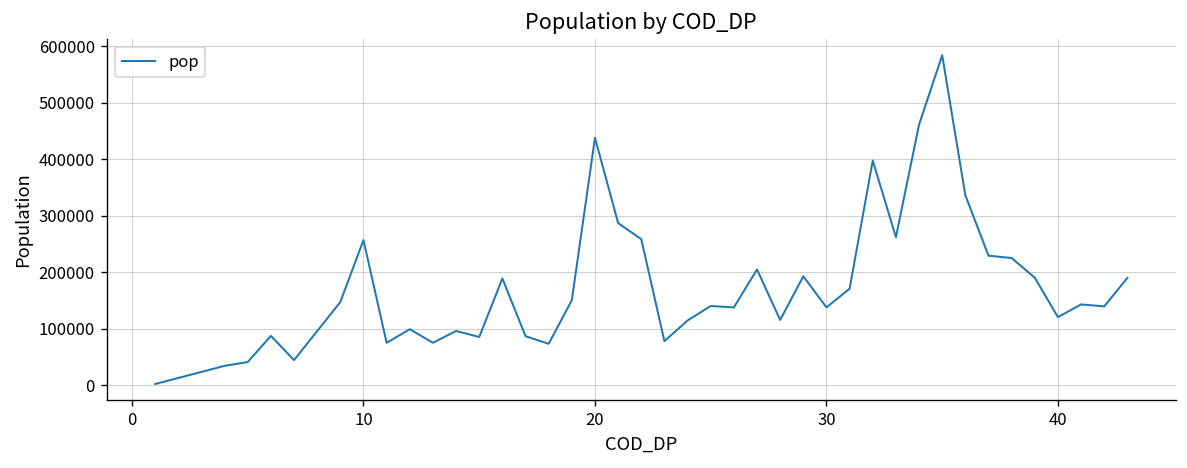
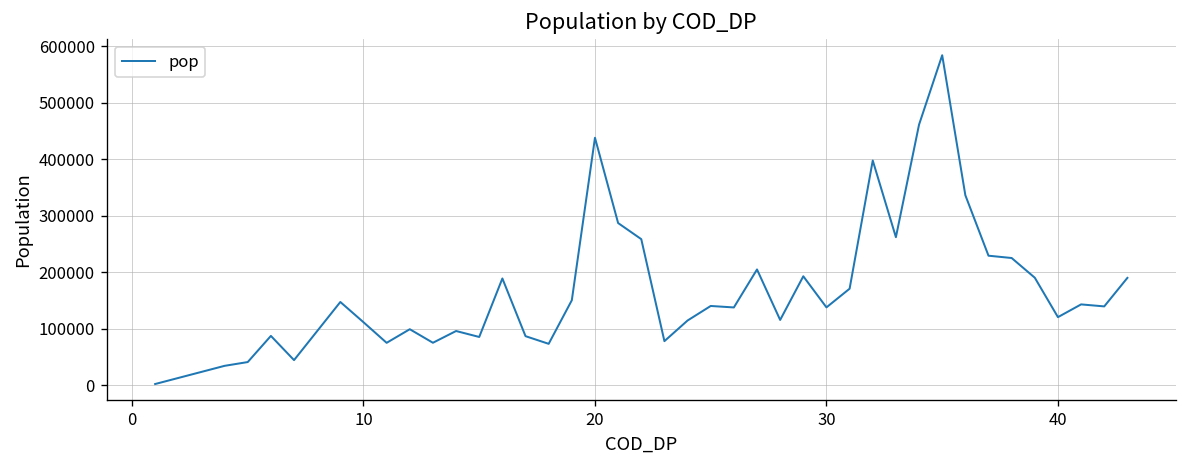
10: 260000 -> 110000
